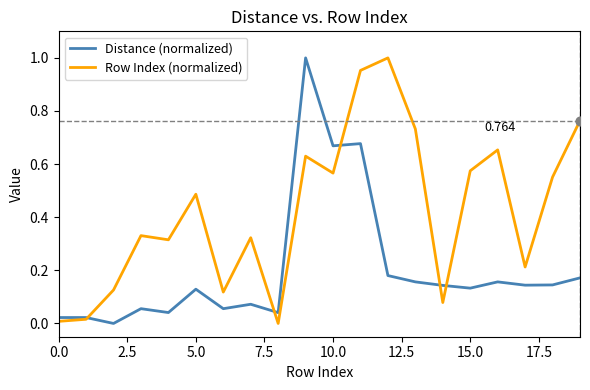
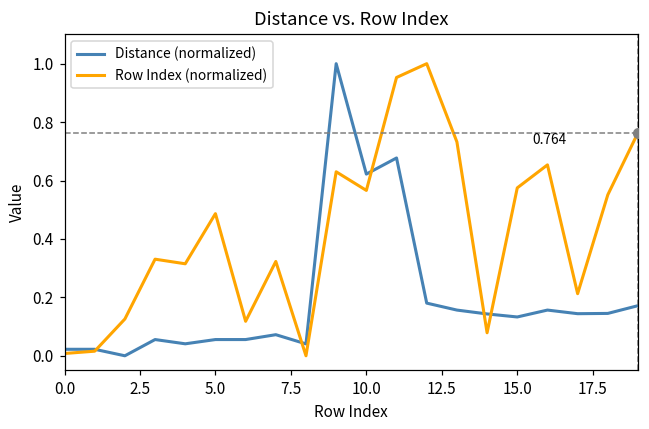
Distance (normalized), 5.0: 0.13 -> 0.06
Distance (normalized), 10.0: 0.67 -> 0.62
